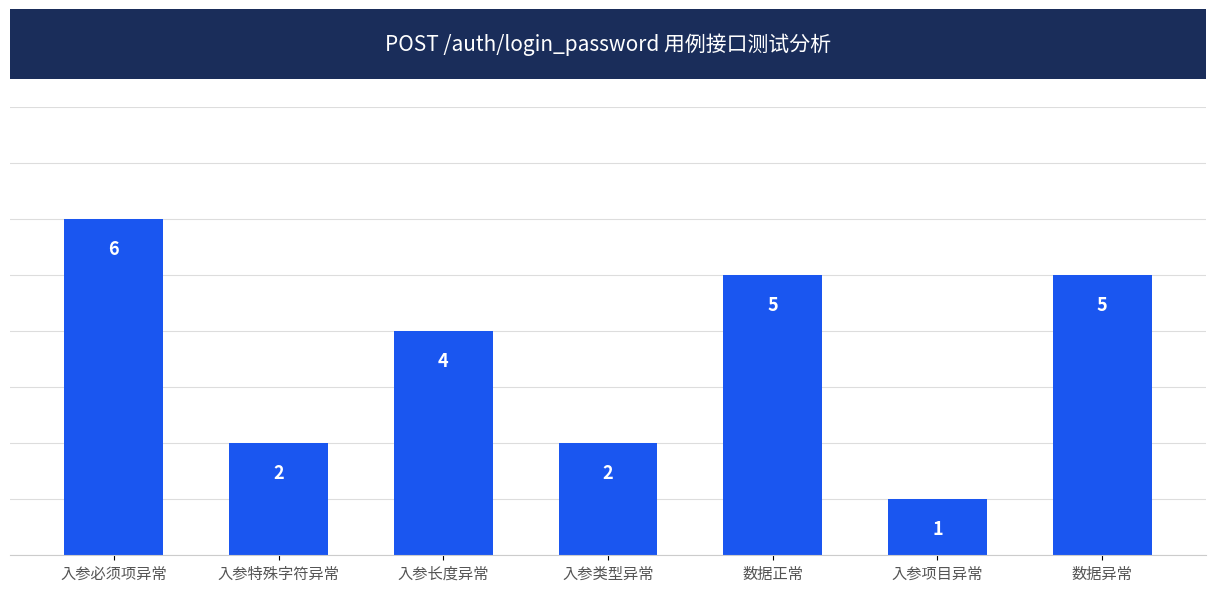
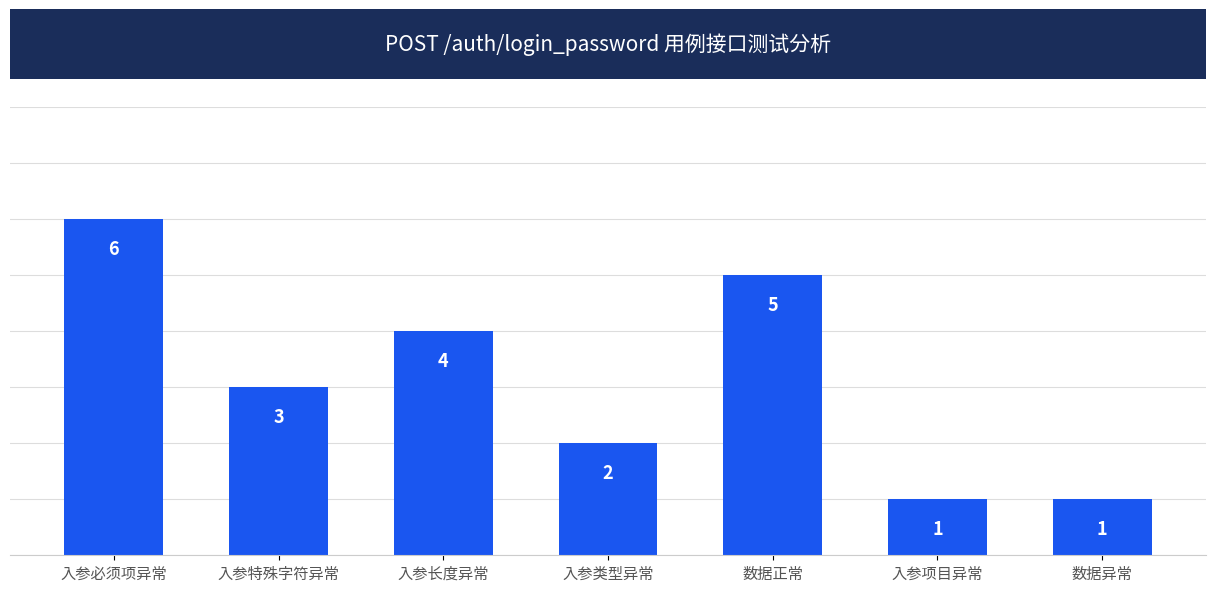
入参特殊字符异常: 2 -> 3
数据异常: 5 -> 1
